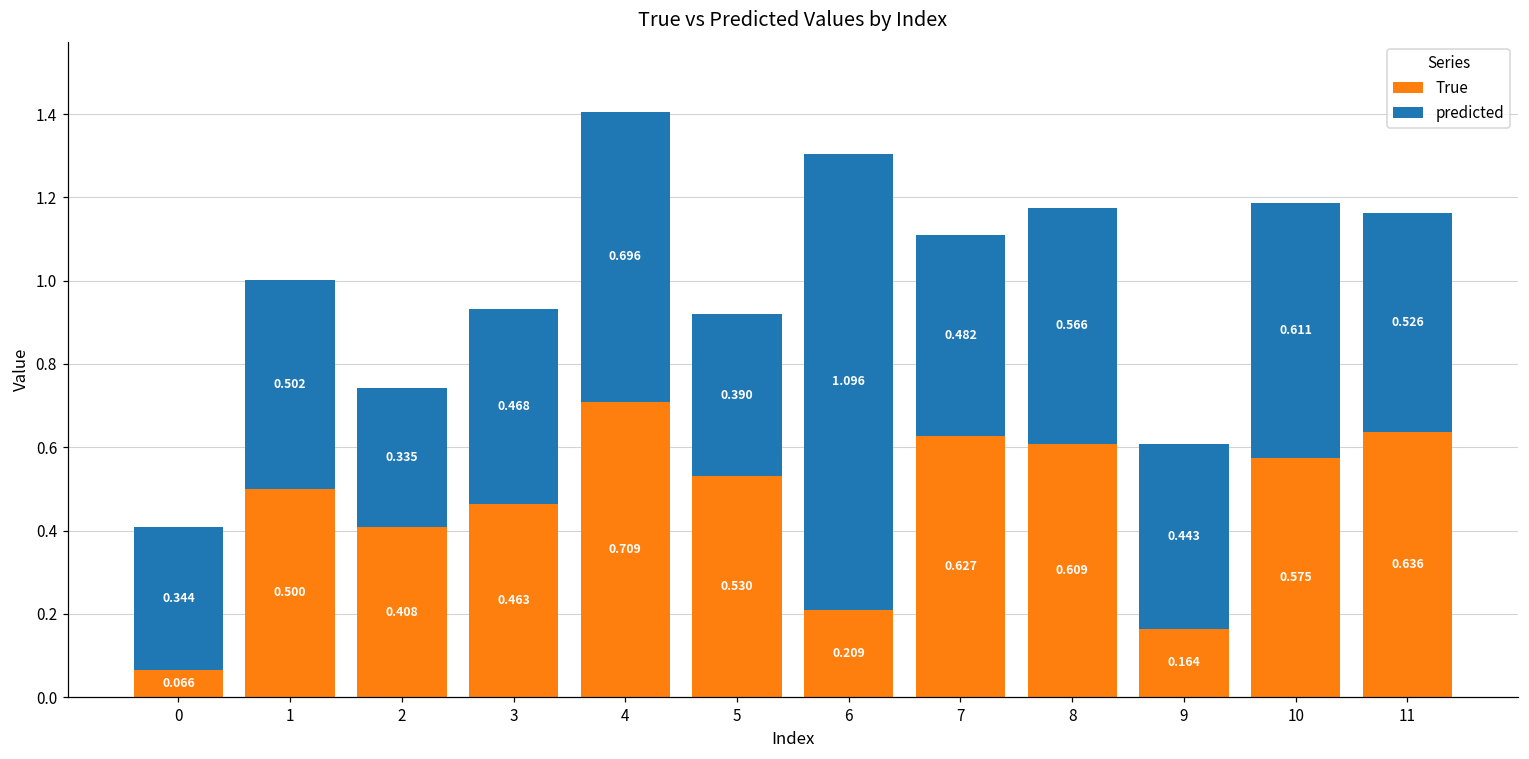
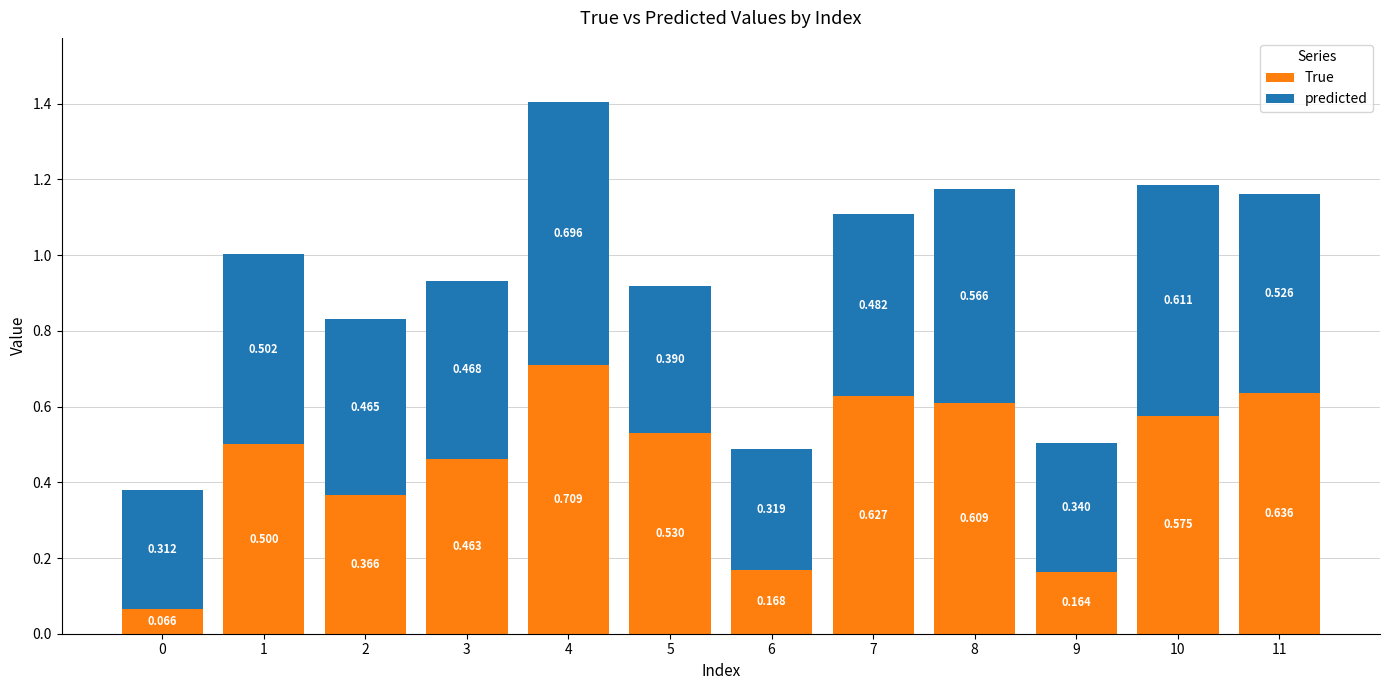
predicted, 0: 0.344 -> 0.312
True, 2: 0.408 -> 0.366
predicted, 2: 0.335 -> 0.465
True, 6: 0.209 -> 0.168
predicted, 6: 1.096 -> 0.319
predicted, 9: 0.443 -> 0.340
